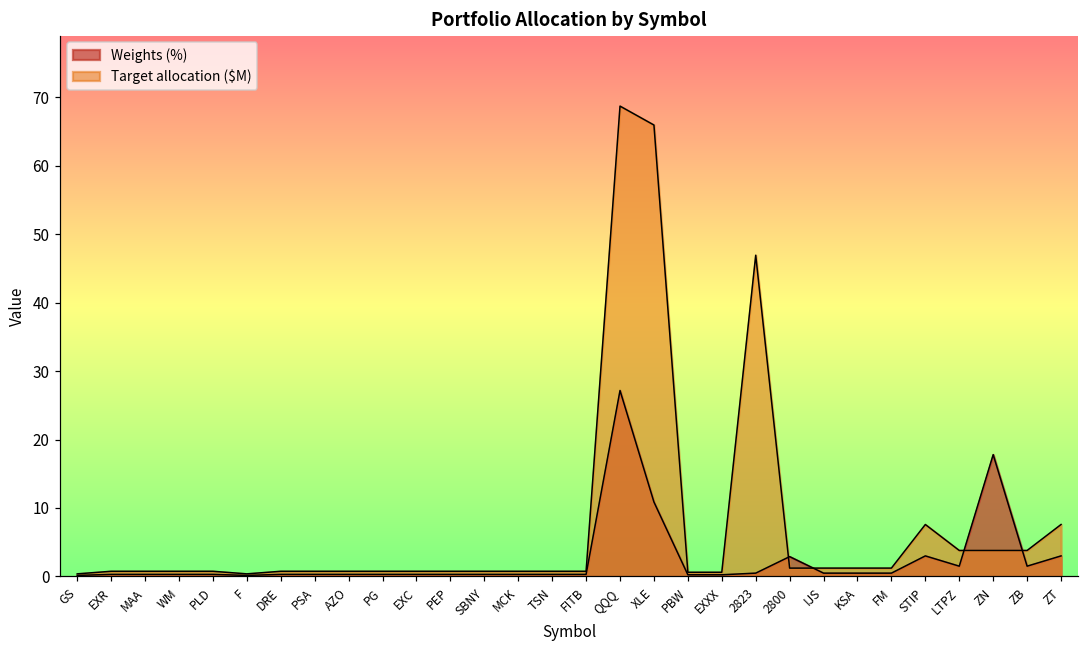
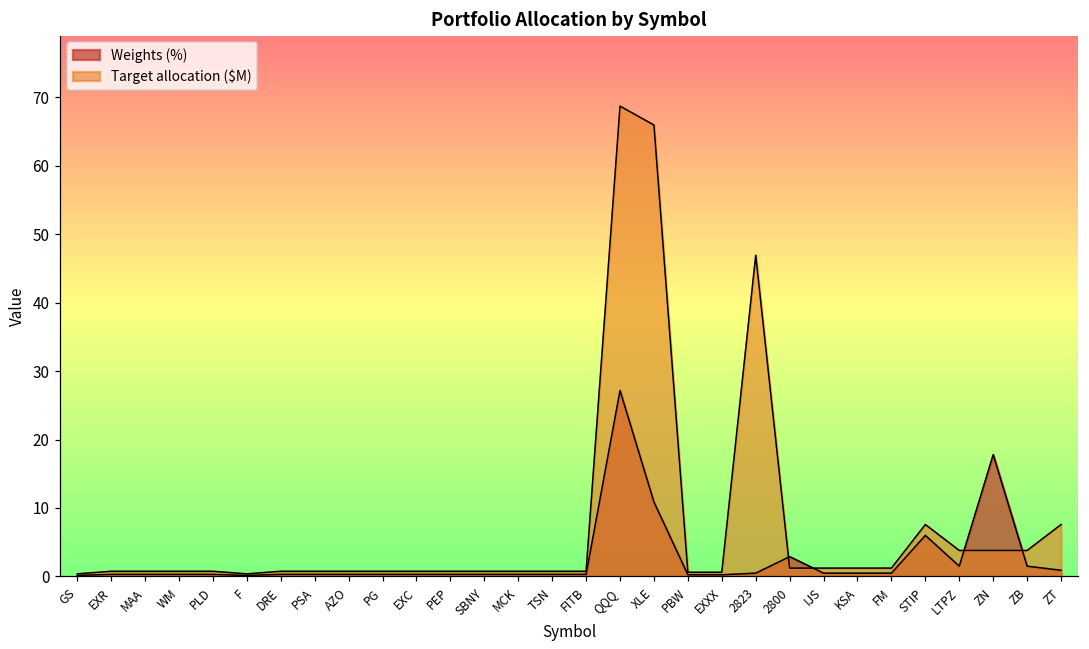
Weights (%), STIP: 3 -> 6
Weights (%), ZT: 3 -> 1
